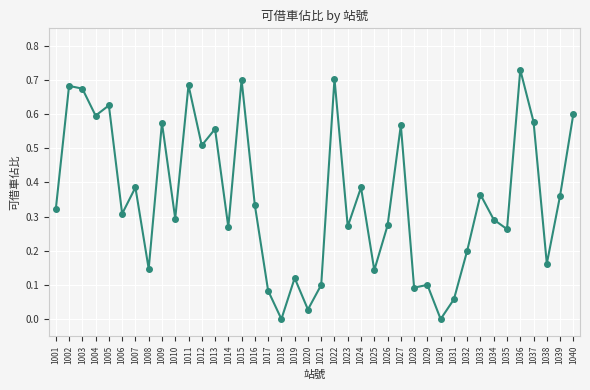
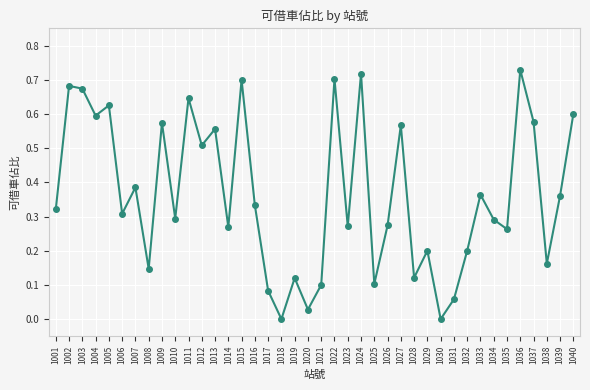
1011: 0.68 -> 0.65
1024: 0.39 -> 0.72
1025: 0.14 -> 0.10
1028: 0.09 -> 0.12
1029: 0.1 -> 0.2
